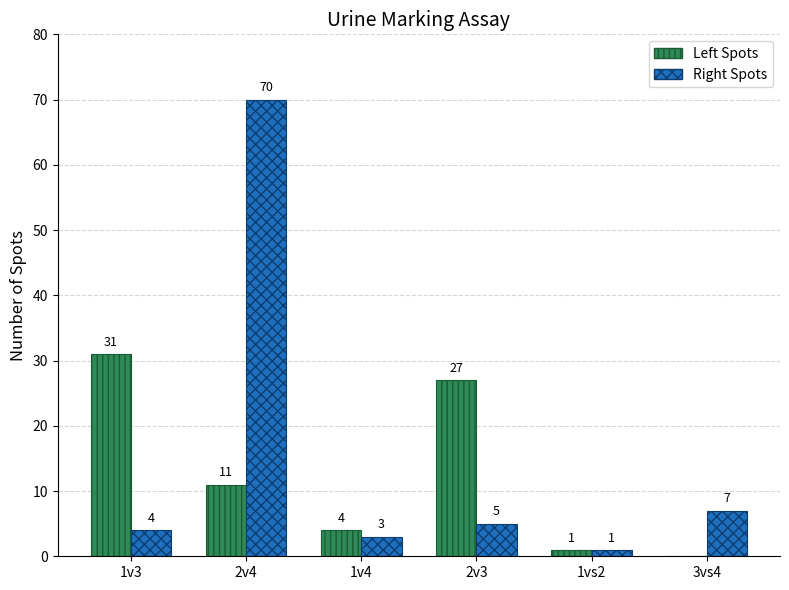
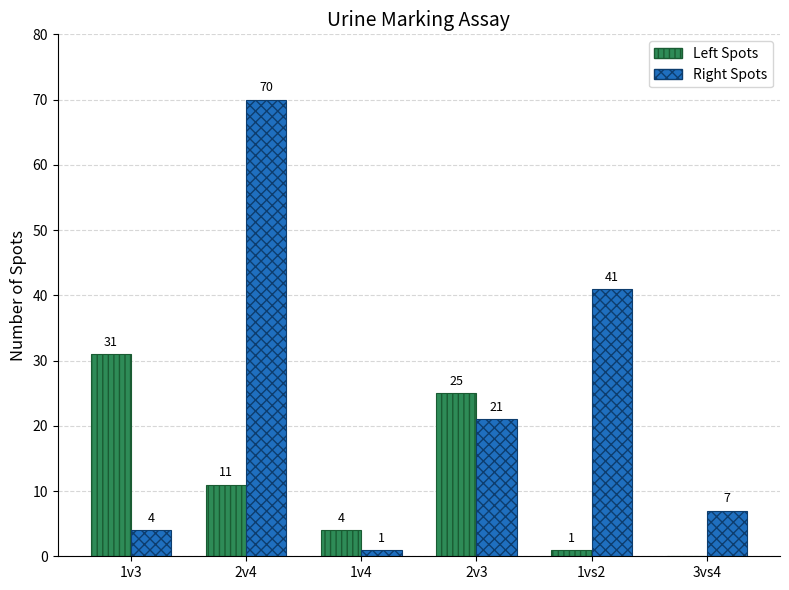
Right Spots, 1v4: 3 -> 1
Left Spots, 2v3: 27 -> 25
Right Spots, 2v3: 5 -> 21
Right Spots, 1vs2: 1 -> 41
